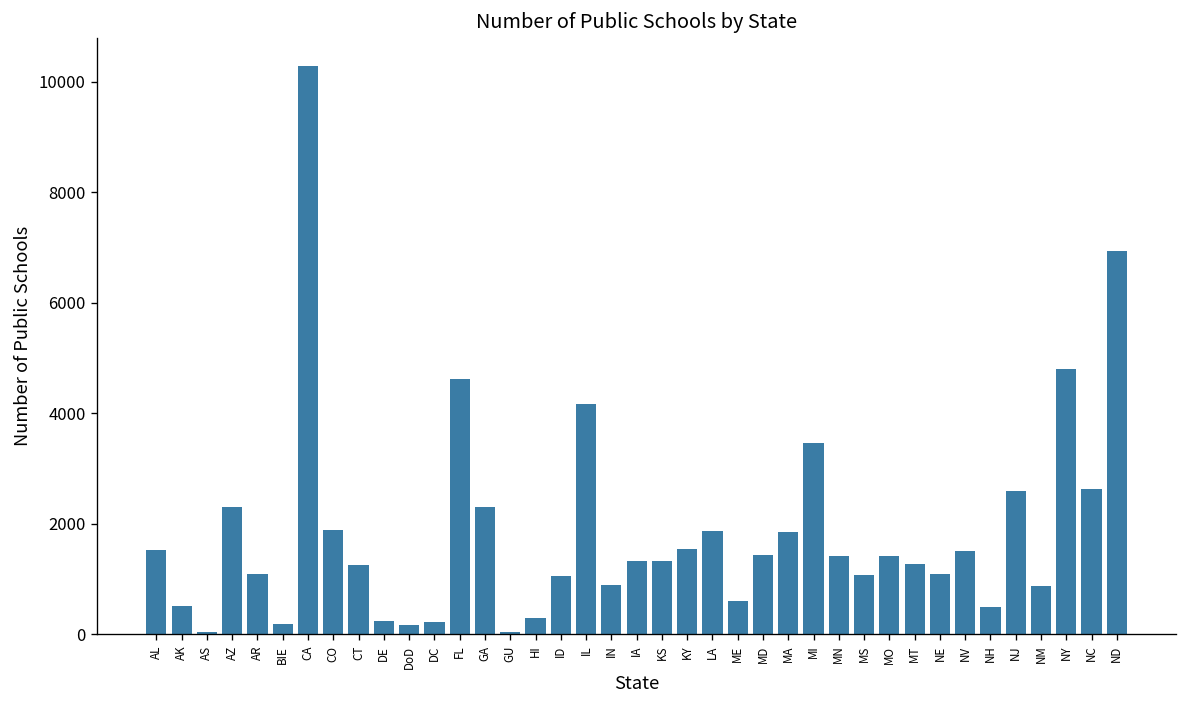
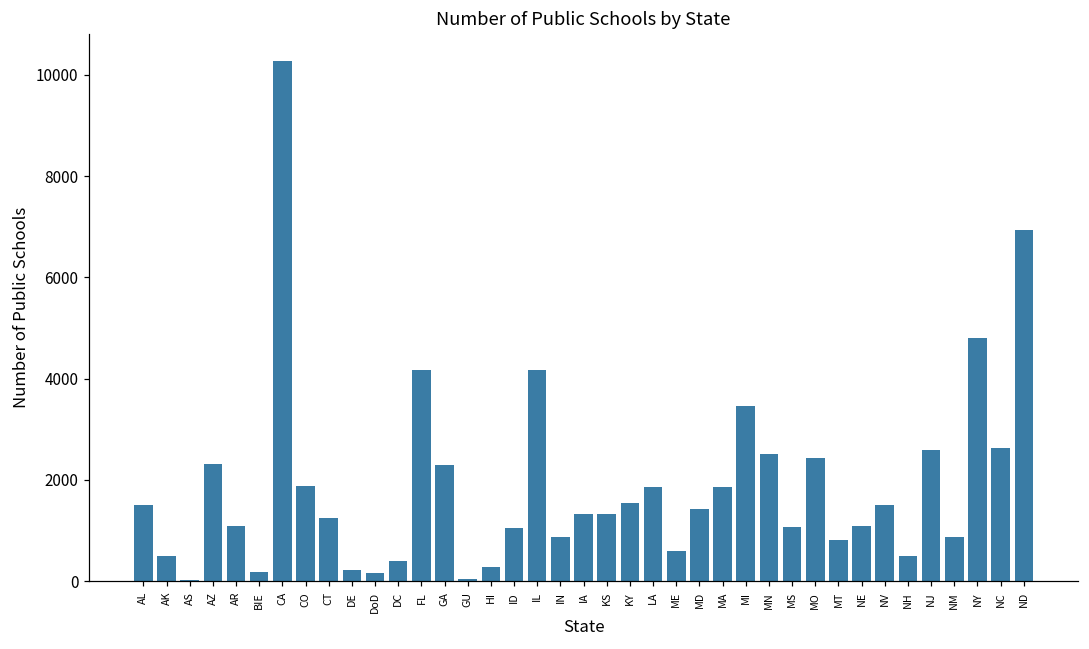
DC: 200 -> 400
FL: 4600 -> 4200
MN: 1400 -> 2500
MO: 1400 -> 2400
MT: 1300 -> 800
